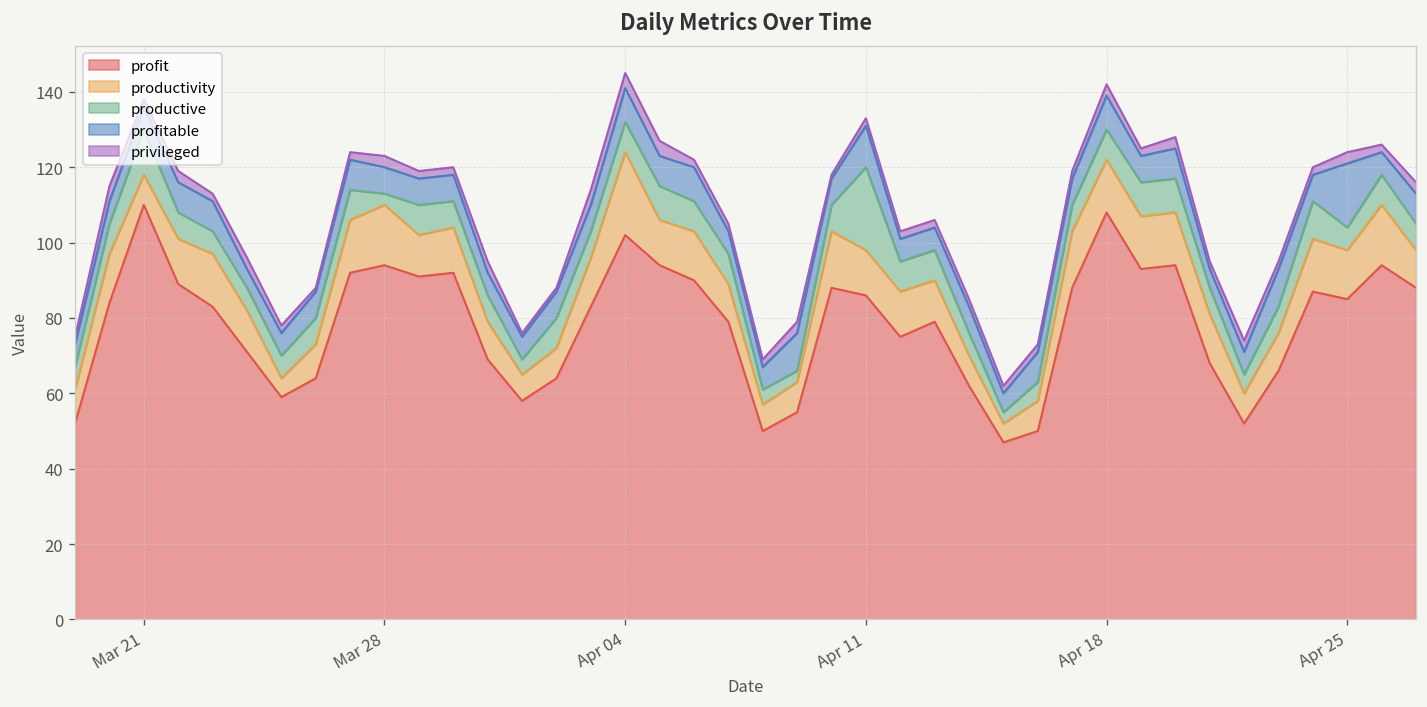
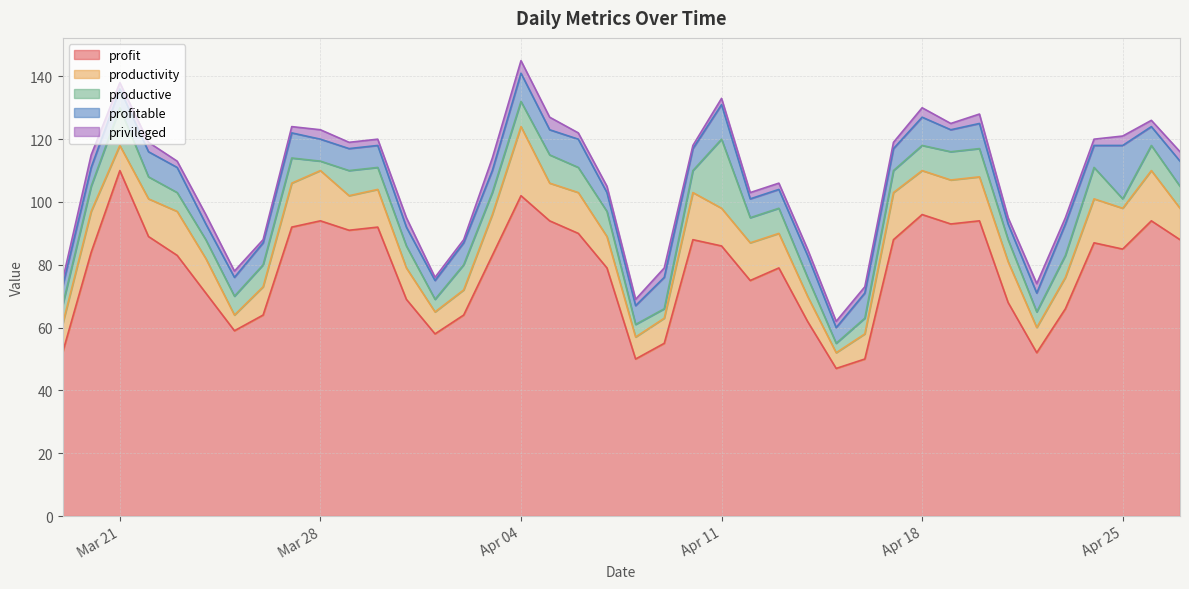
profit, Apr 18: 108 -> 96
productive, Apr 25: 6 -> 3
